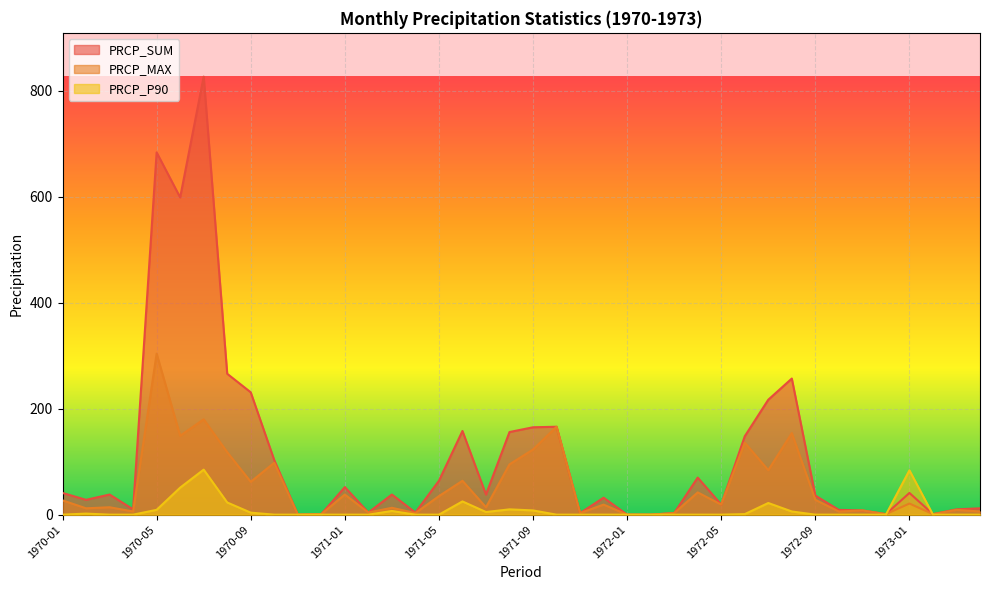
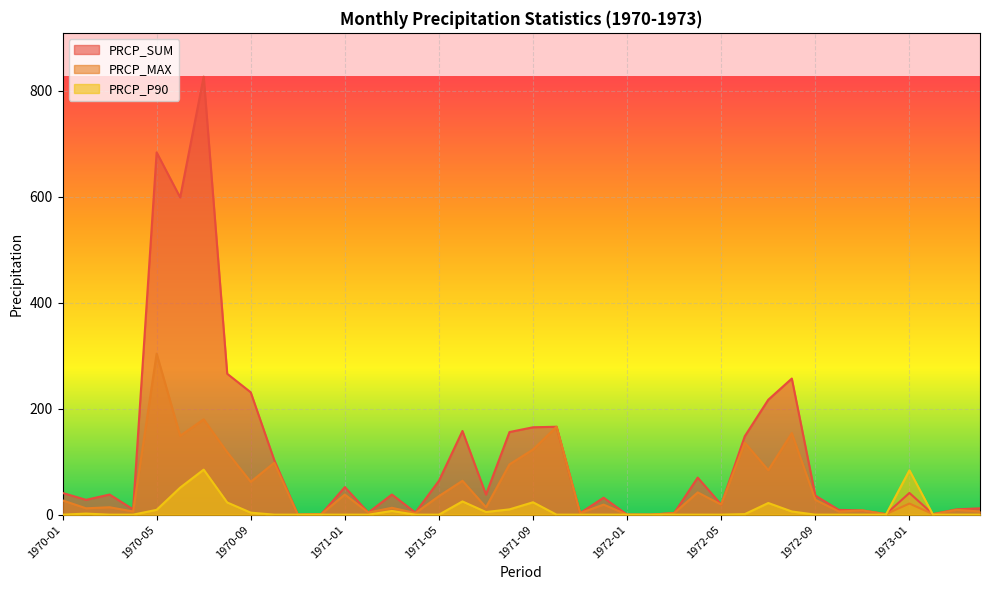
PRCP_P90, 1971-09: 10 -> 20
